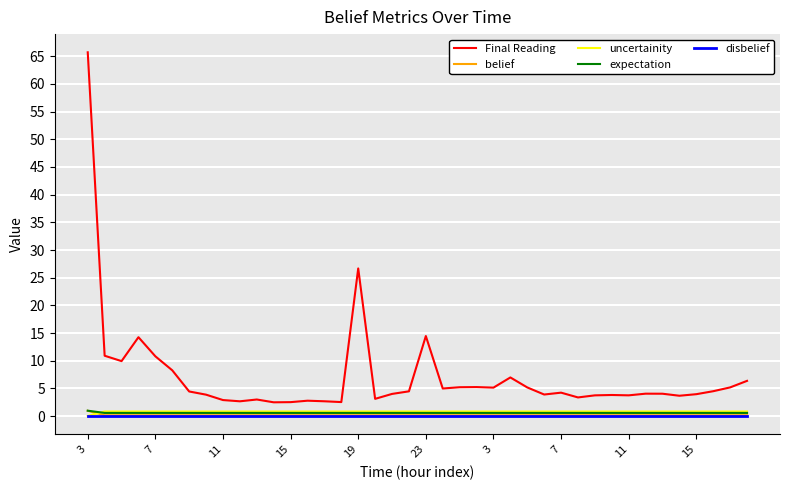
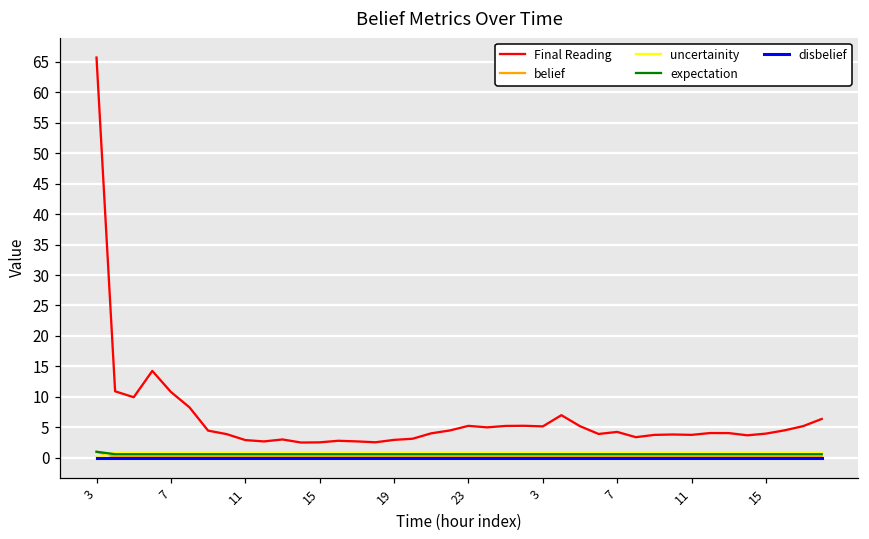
Final Reading, 19: 27 -> 3
Final Reading, 23: 14 -> 5
